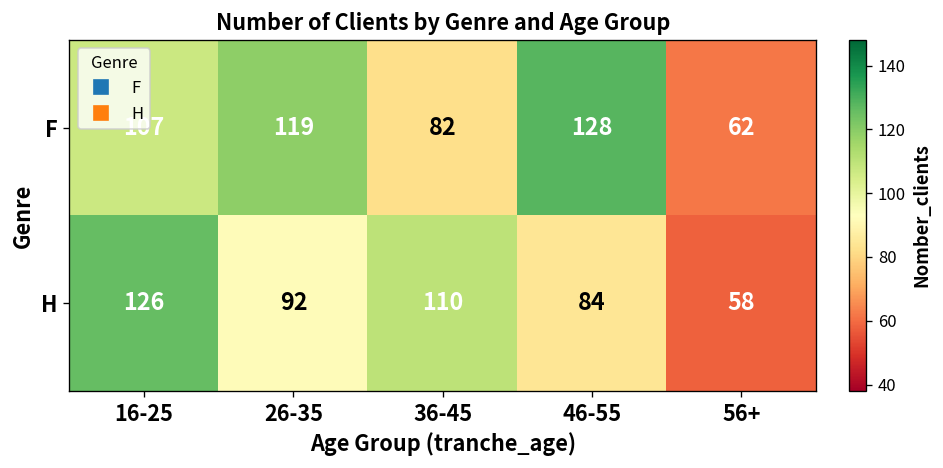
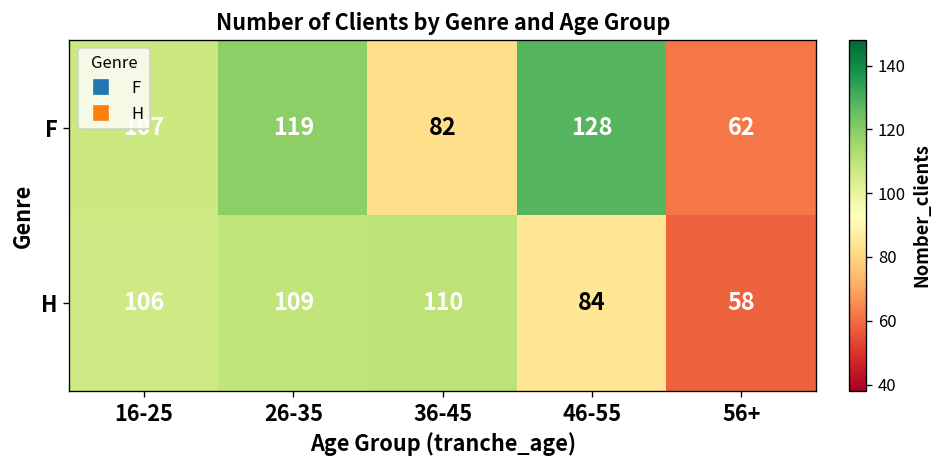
H, 16-25: 126 -> 106
H, 26-35: 92 -> 109
